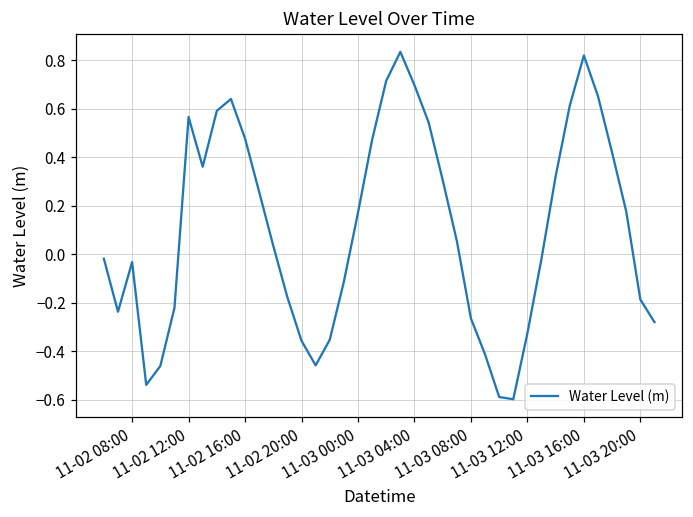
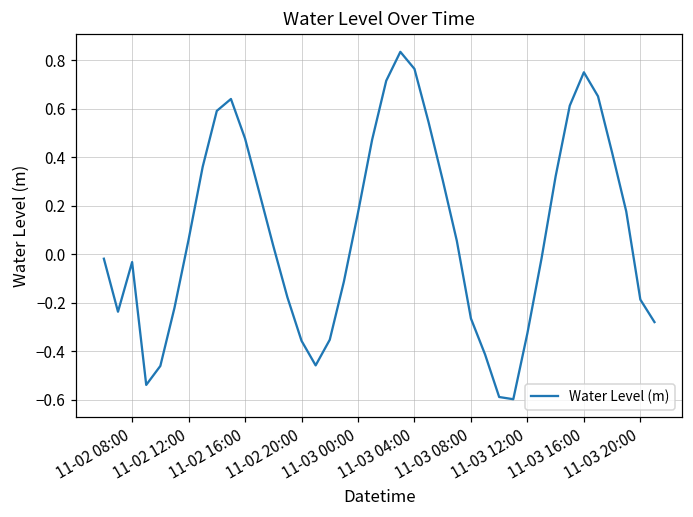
11-02 12:00: 0.57 -> 0.06
11-03 04:00: 0.70 -> 0.77
11-03 16:00: 0.82 -> 0.75
